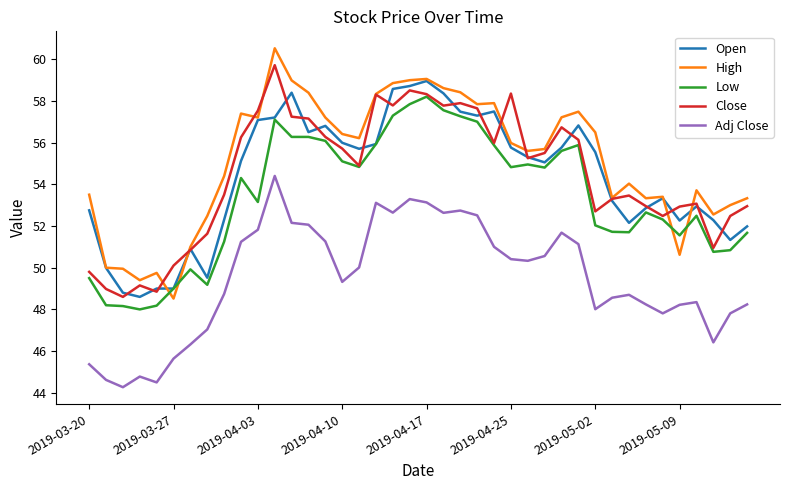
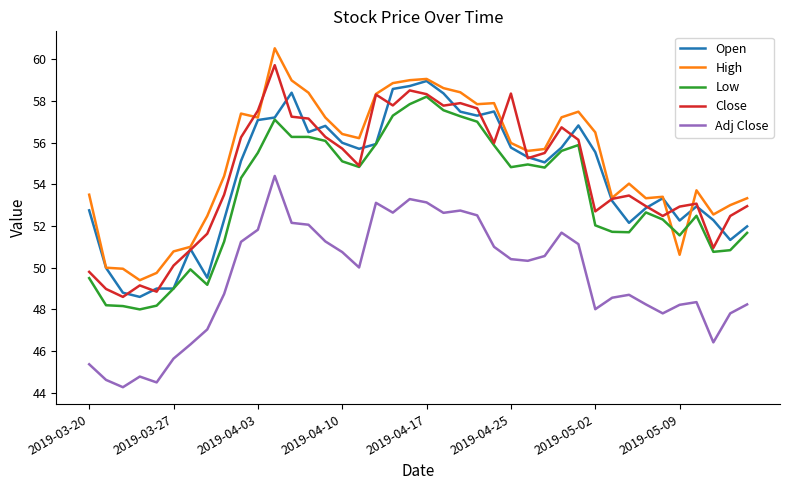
High, 2019-03-27: 48.5 -> 50.8
Low, 2019-04-03: 53.2 -> 55.5
Adj Close, 2019-04-10: 49.3 -> 50.8
